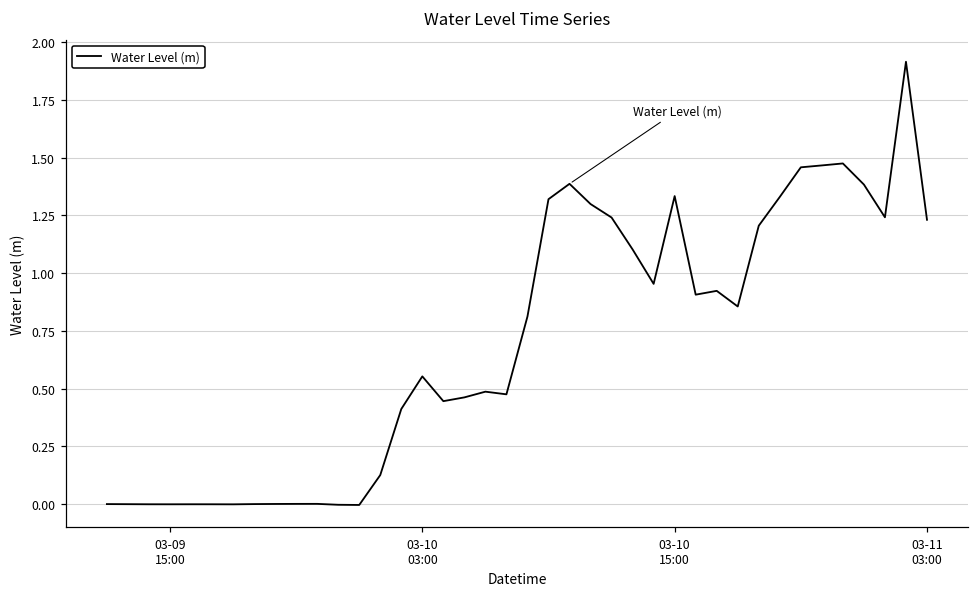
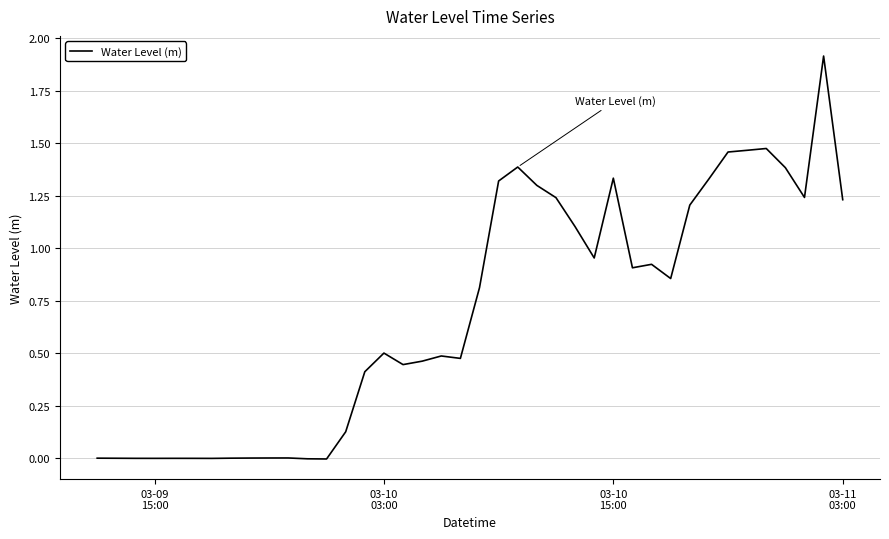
03-10 03:00: 0.55 -> 0.50
